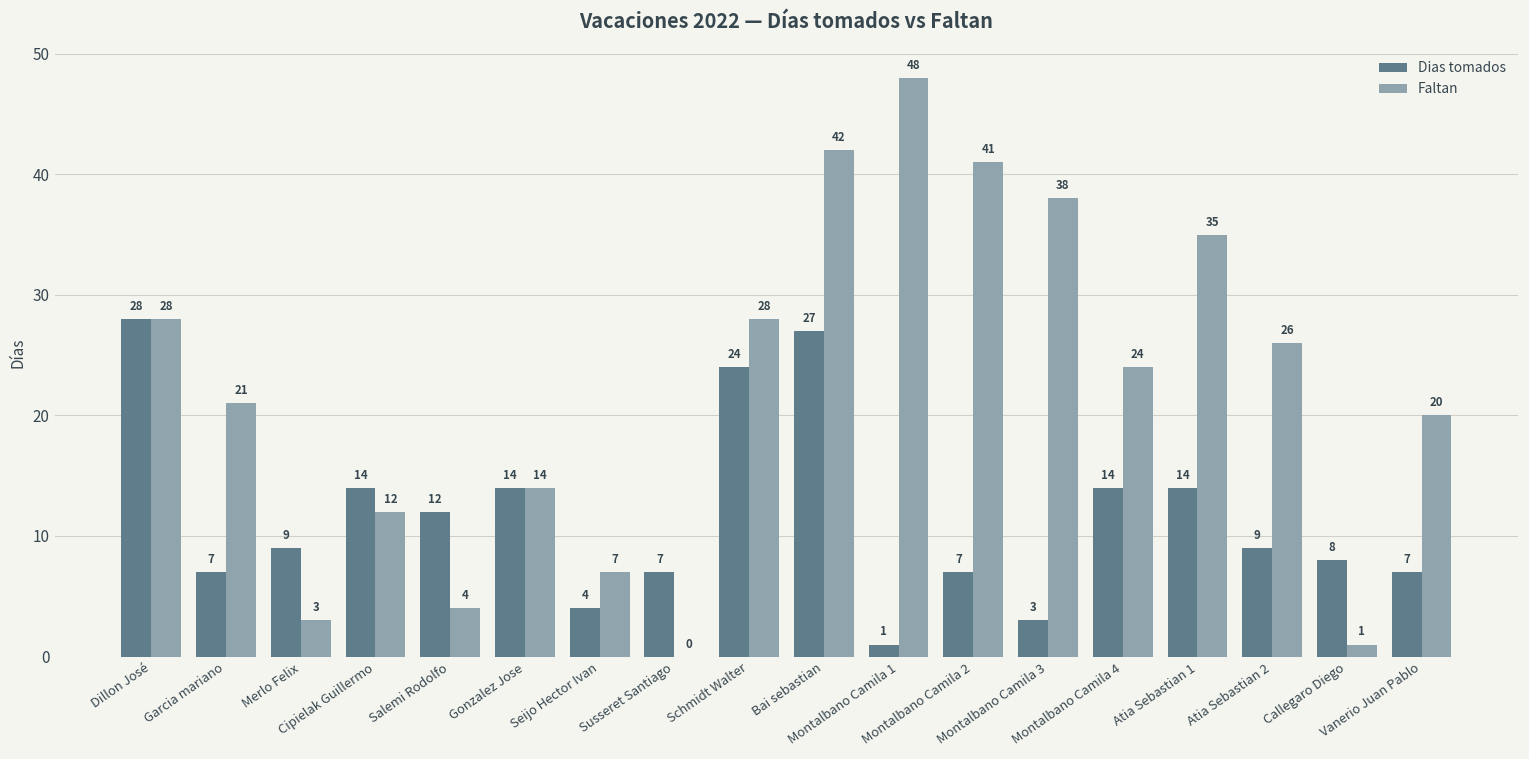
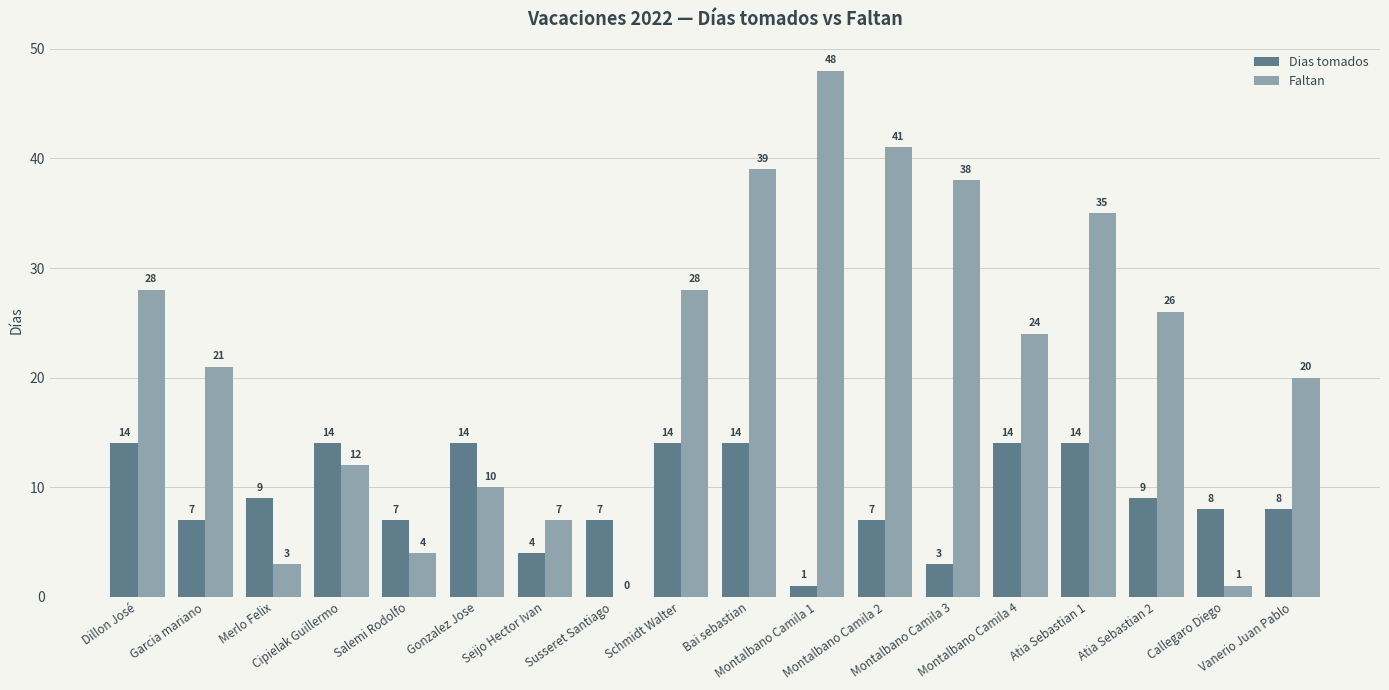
Dias tomados, Dillon José: 28 -> 14
Dias tomados, Salemi Rodolfo: 12 -> 7
Faltan, Gonzalez Jose: 14 -> 10
Dias tomados, Schmidt Walter: 24 -> 14
Dias tomados, Bai sebastian: 27 -> 14
Faltan, Bai sebastian: 42 -> 39
Dias tomados, Vanerio Juan Pablo: 7 -> 8
